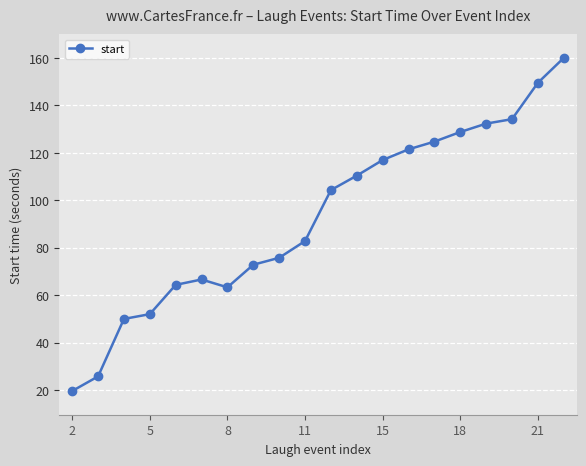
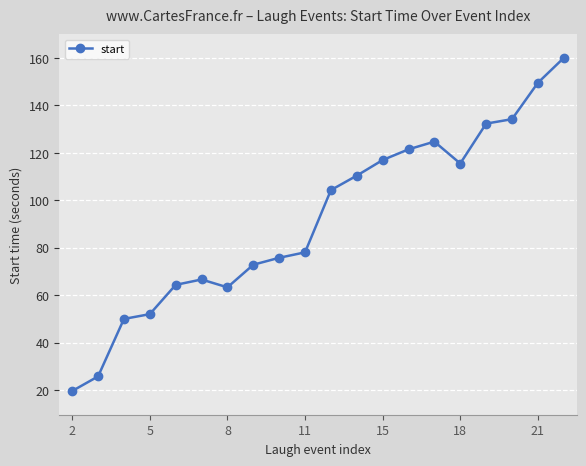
11: 83 -> 78
18: 129 -> 116
